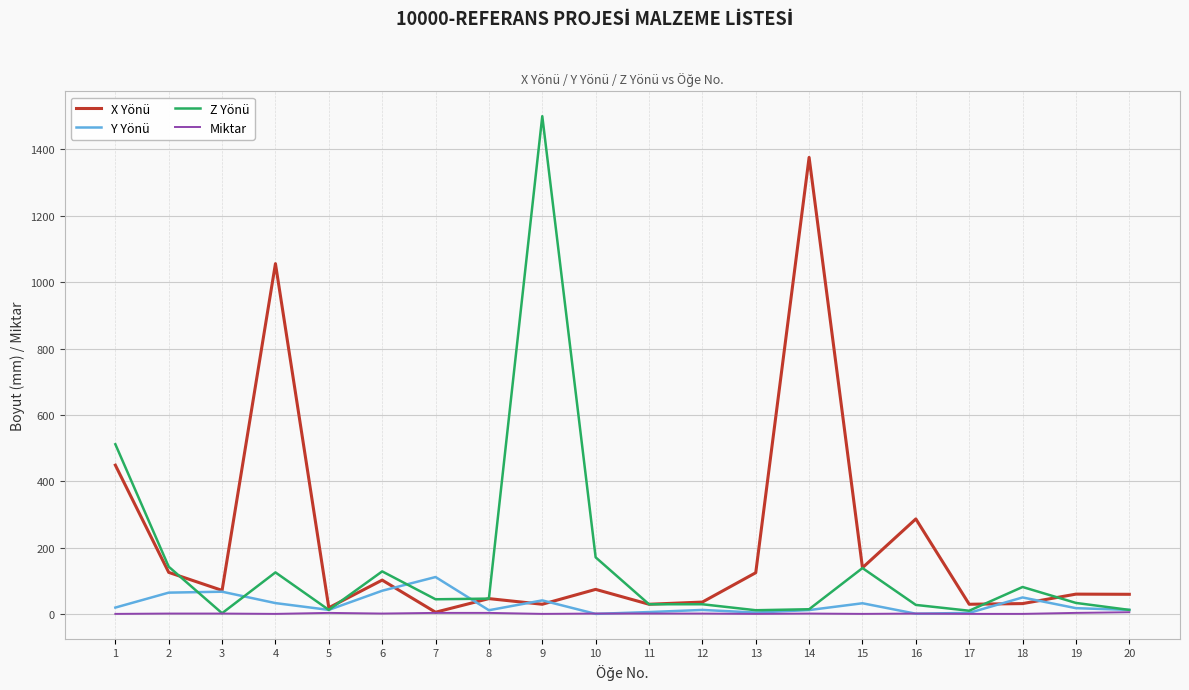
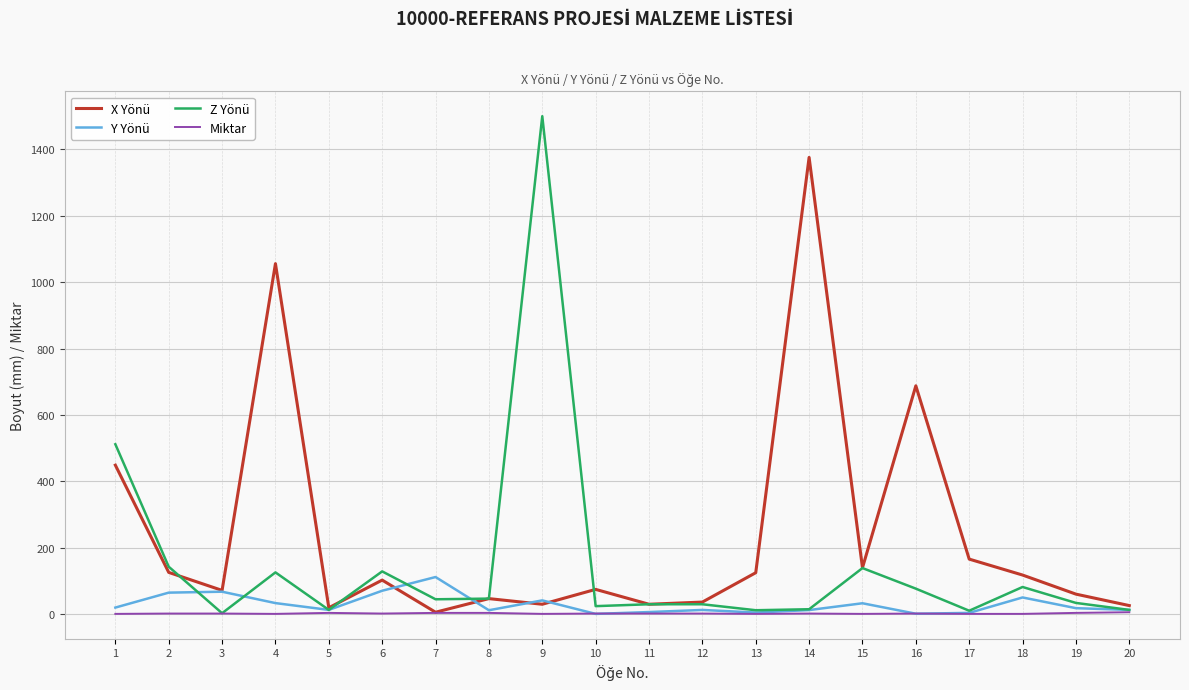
Z Yönü, 10: 170 -> 20
X Yönü, 16: 290 -> 690
Z Yönü, 16: 30 -> 80
X Yönü, 17: 30 -> 170
X Yönü, 18: 30 -> 120
X Yönü, 20: 60 -> 30
